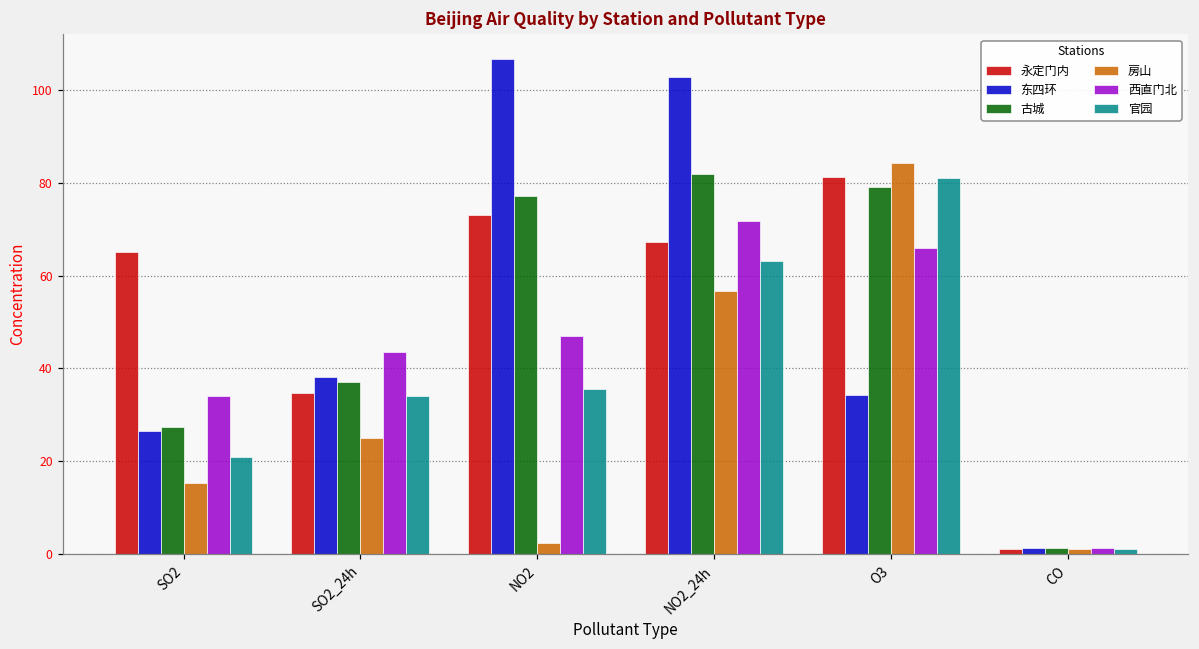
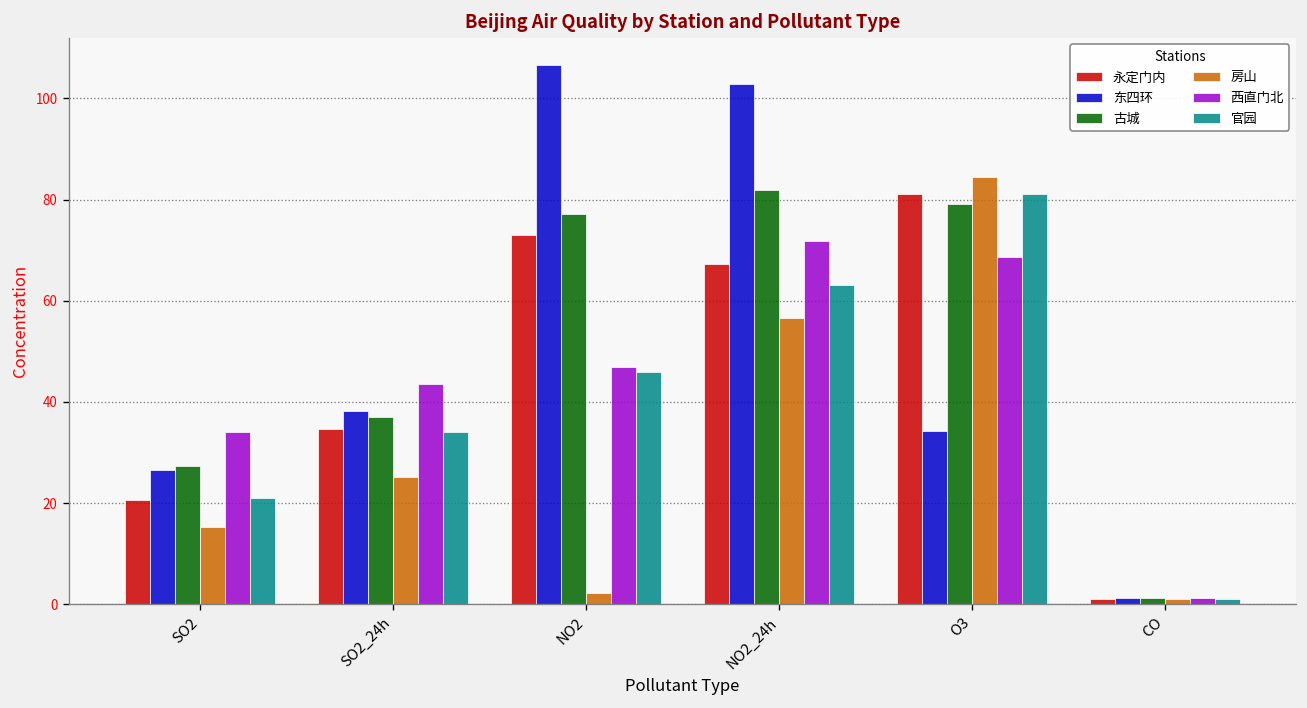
永定门内, SO2: 65 -> 21
官园, NO2: 36 -> 46
西直门北, O3: 66 -> 69
